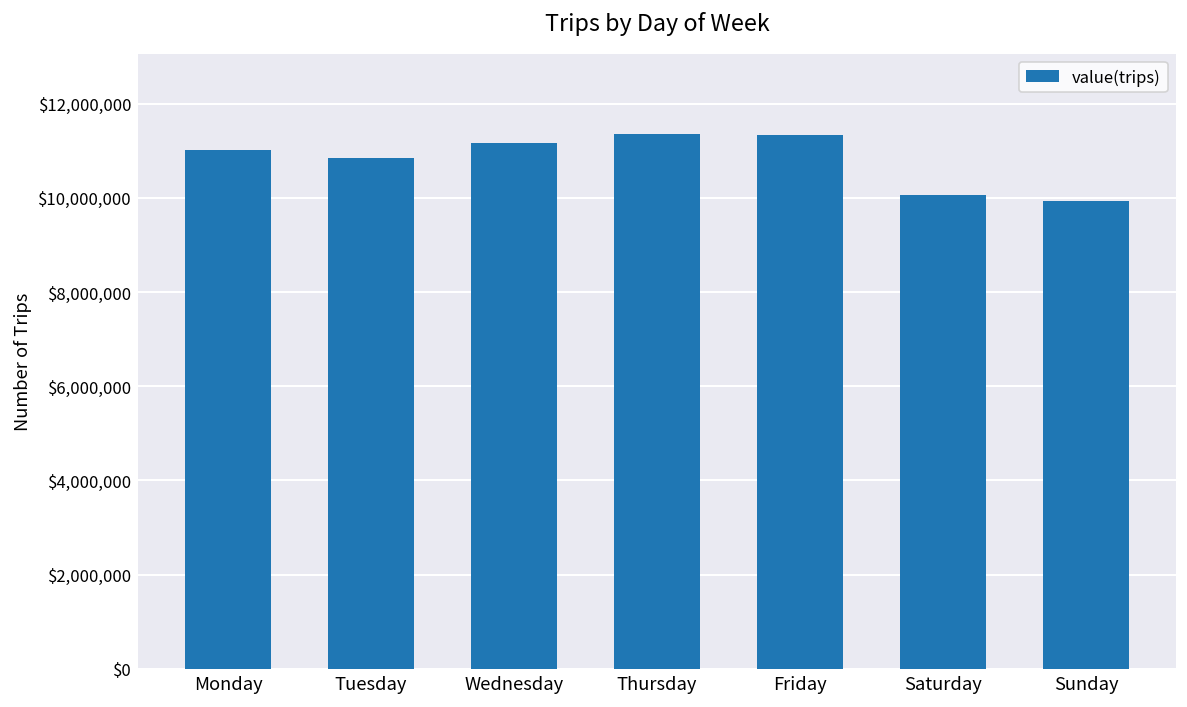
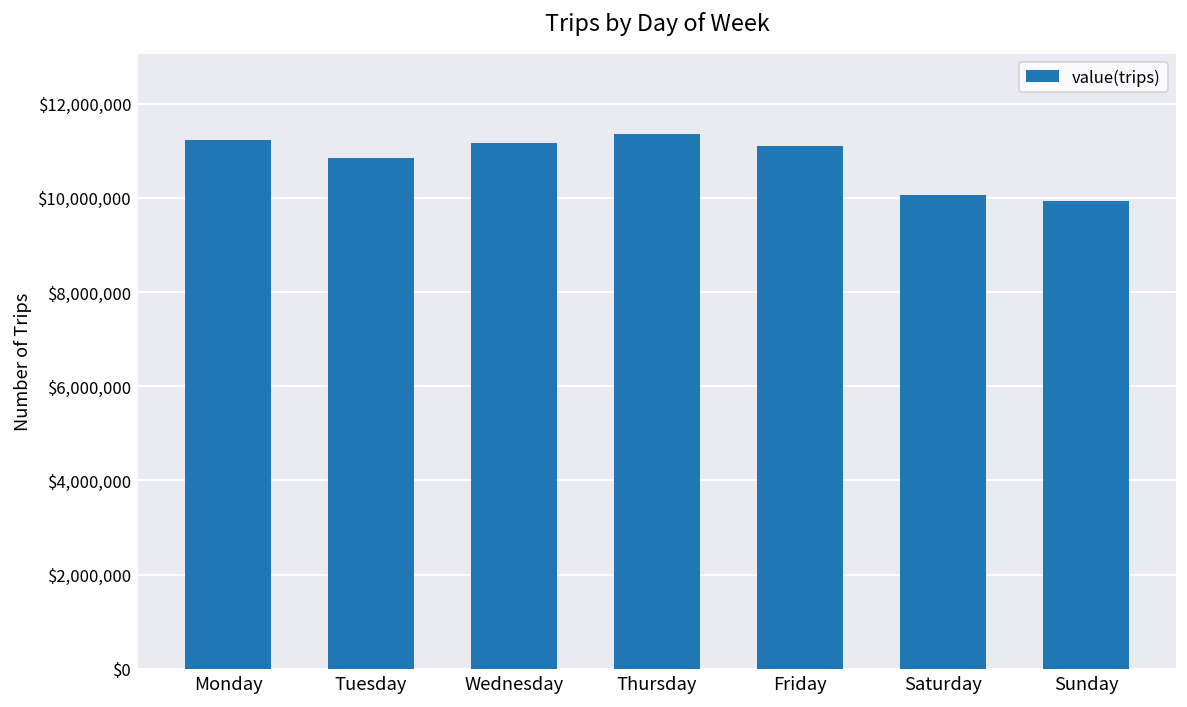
Monday: $11,000,000 -> $11,200,000
Friday: $11,300,000 -> $11,100,000
